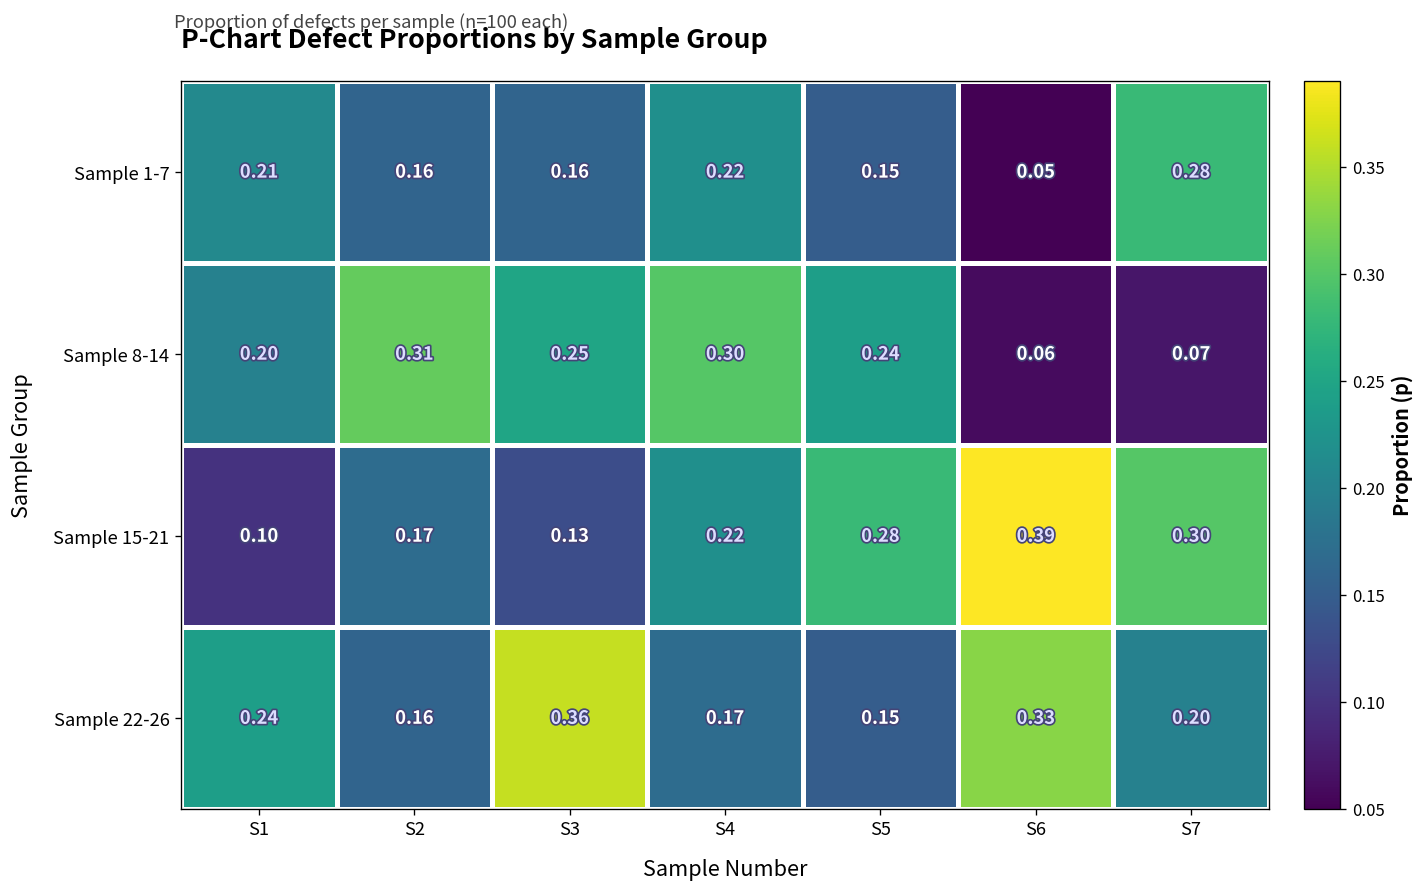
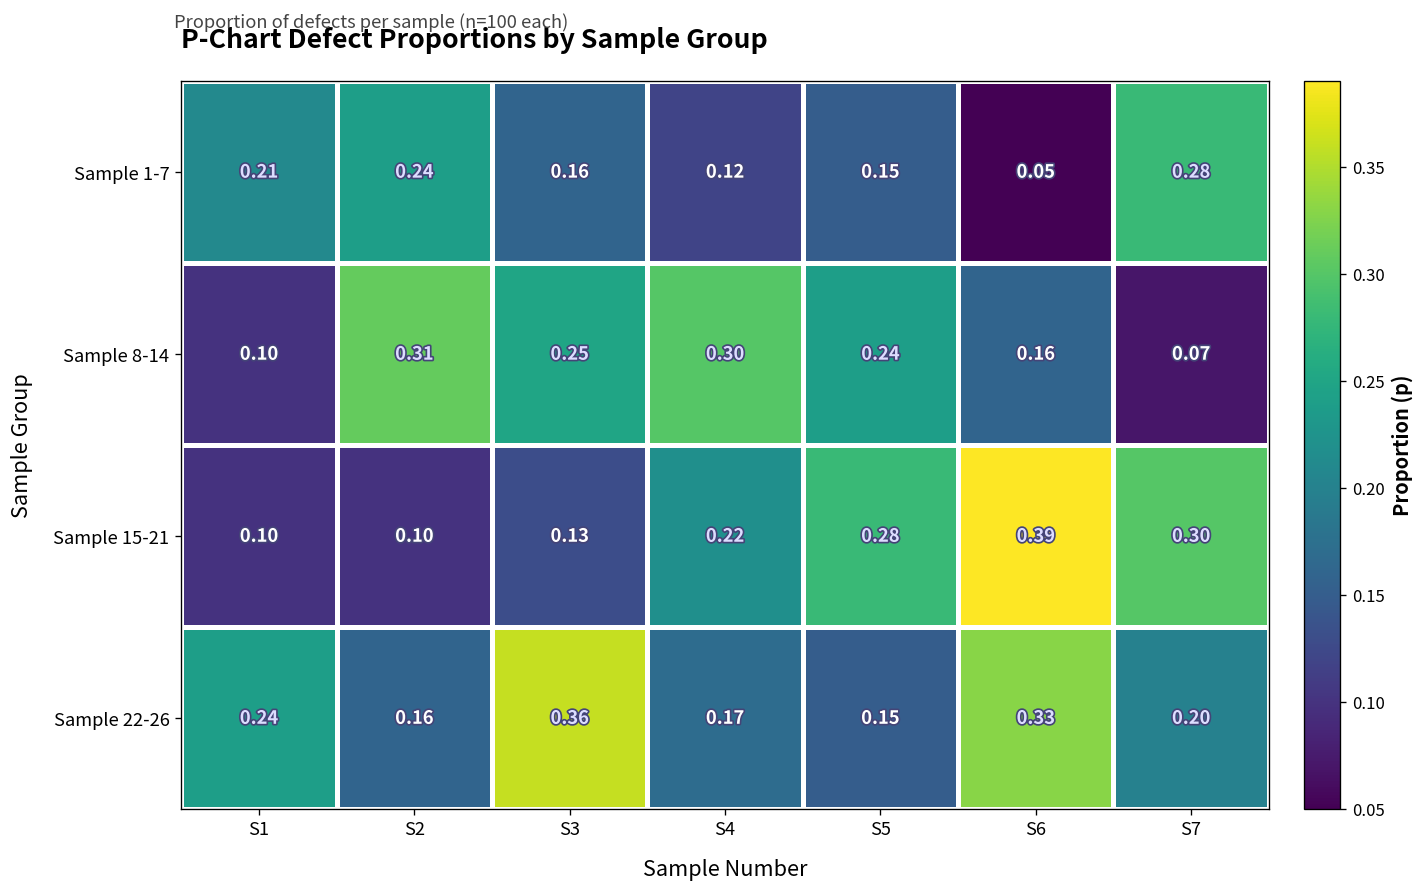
Sample 1-7, S2: 0.16 -> 0.24
Sample 1-7, S4: 0.22 -> 0.12
Sample 8-14, S1: 0.20 -> 0.10
Sample 8-14, S6: 0.06 -> 0.16
Sample 15-21, S2: 0.17 -> 0.10
